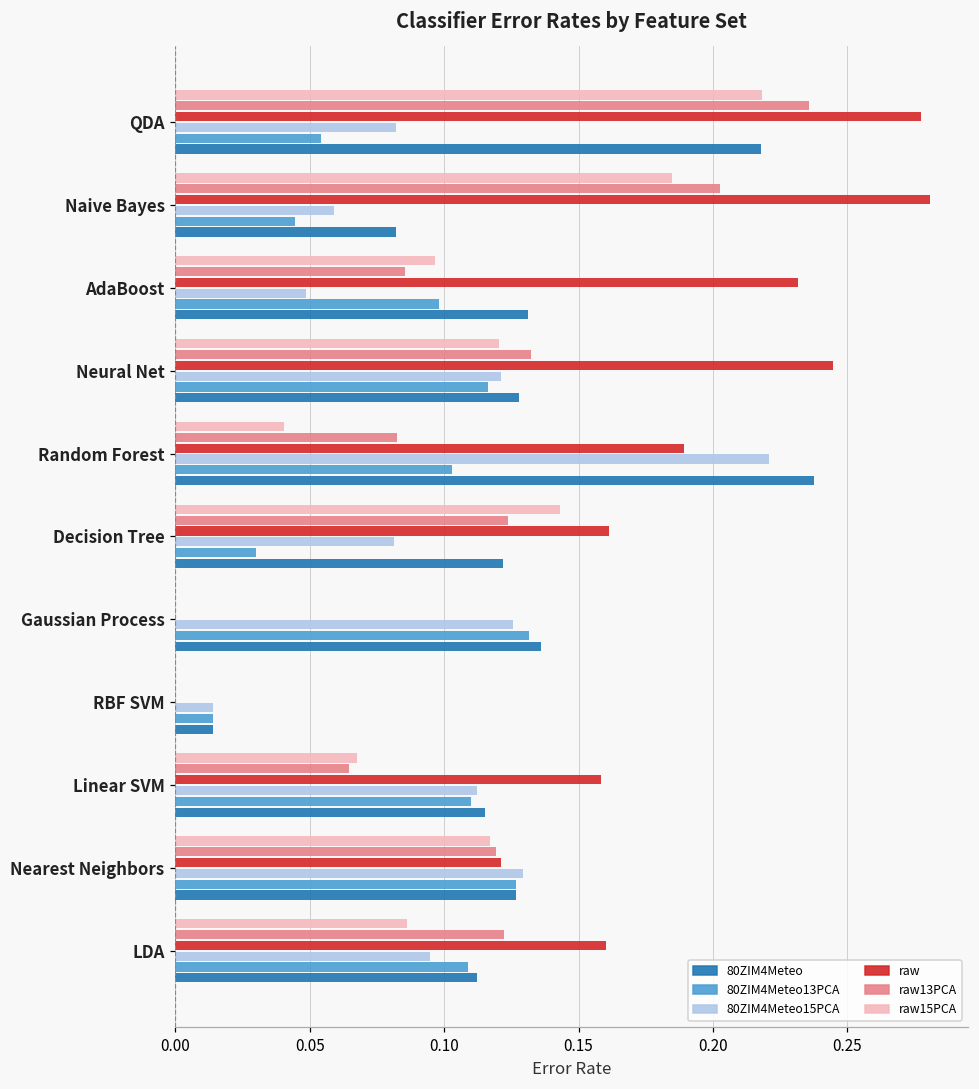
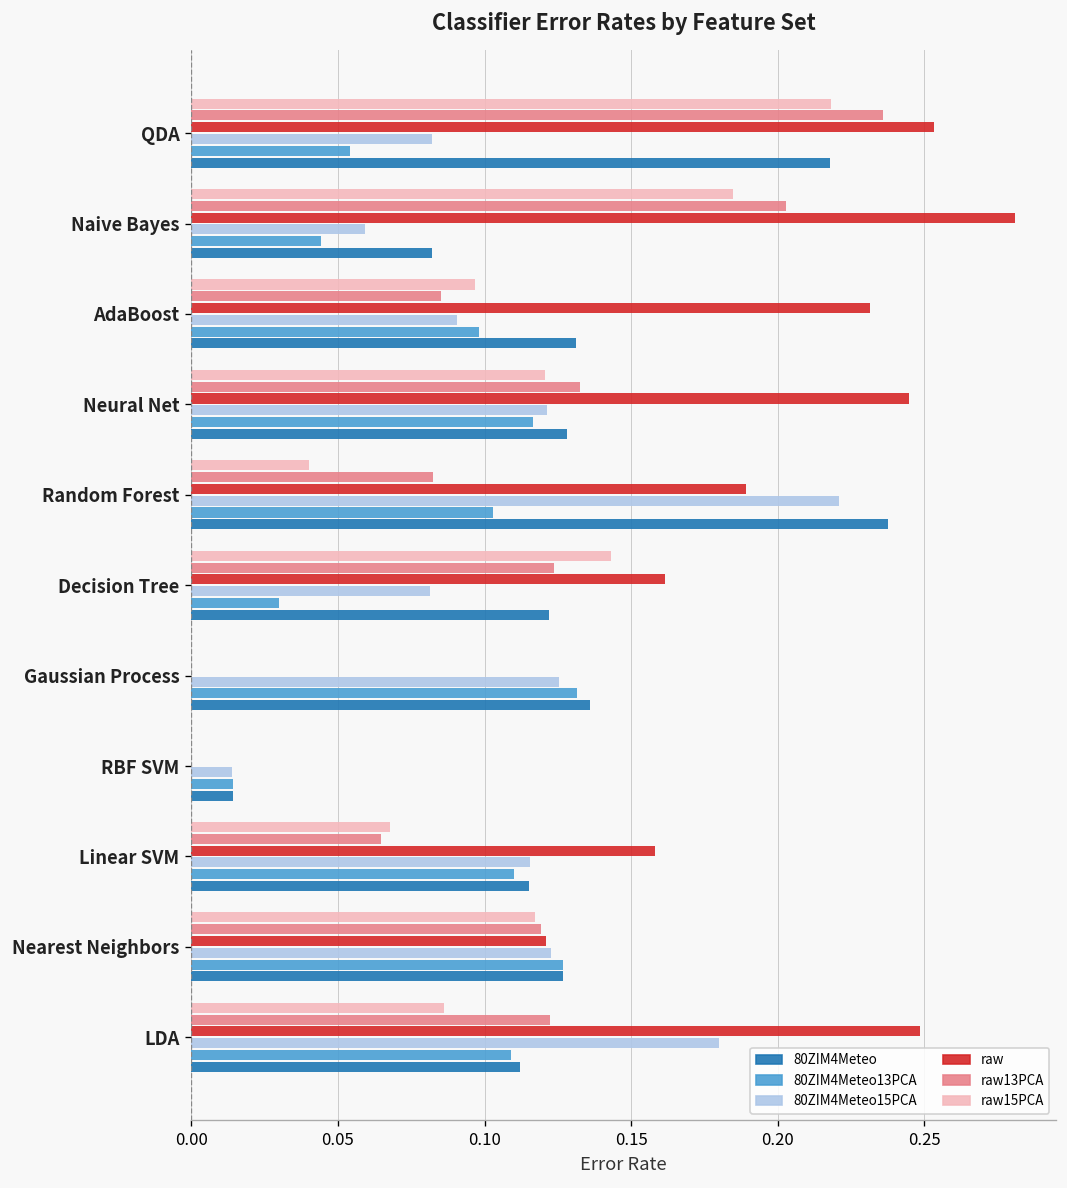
raw, QDA: 0.278 -> 0.253
80ZIM4Meteo15PCA, AdaBoost: 0.049 -> 0.091
80ZIM4Meteo15PCA, Linear SVM: 0.112 -> 0.115
80ZIM4Meteo15PCA, Nearest Neighbors: 0.129 -> 0.123
raw, LDA: 0.160 -> 0.248
80ZIM4Meteo15PCA, LDA: 0.095 -> 0.180
